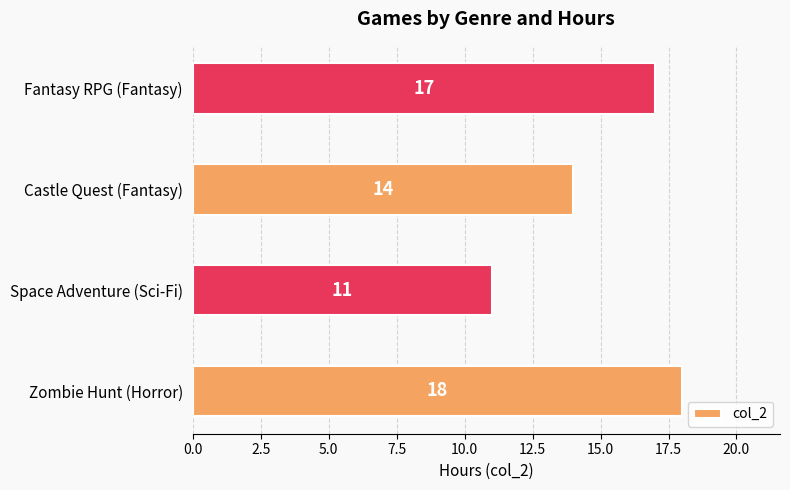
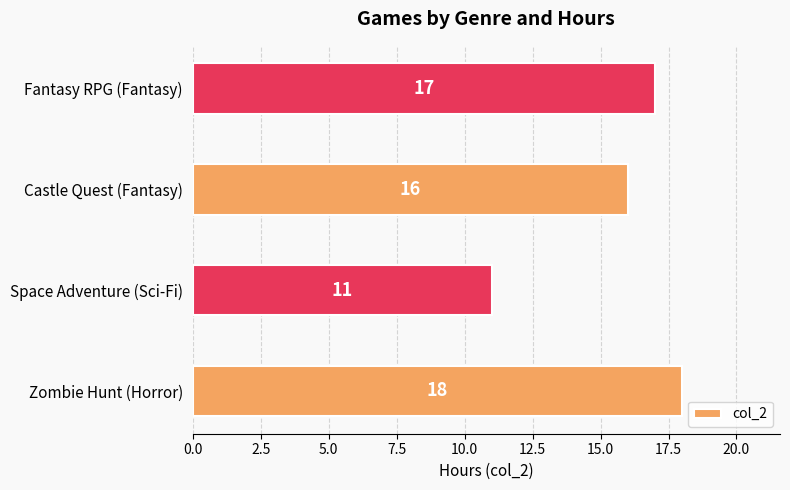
Castle Quest (Fantasy): 14 -> 16
